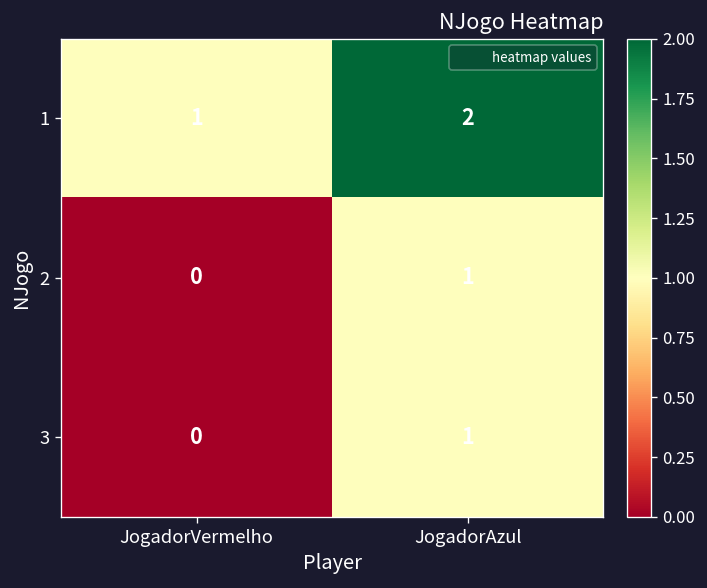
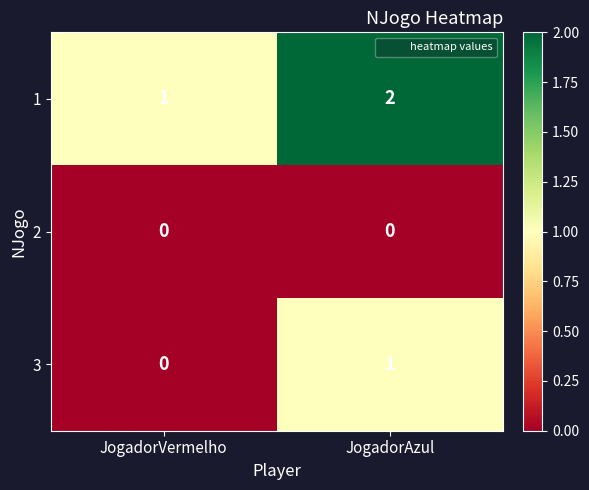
2, JogadorAzul: 1 -> 0
